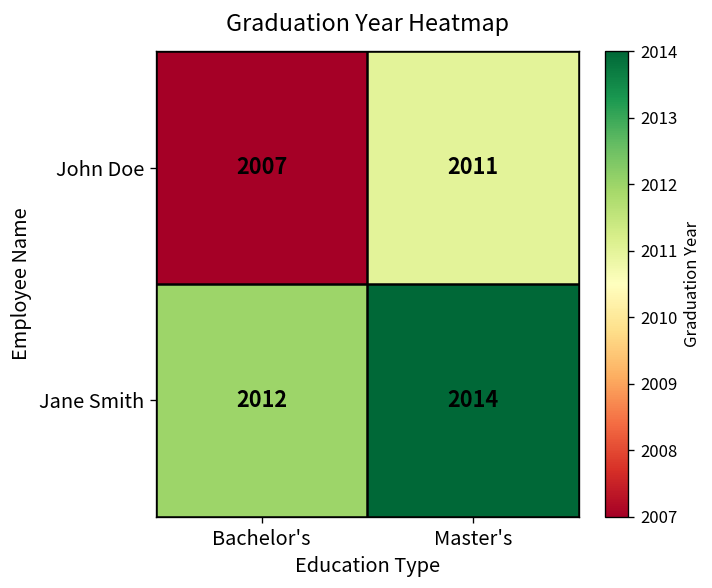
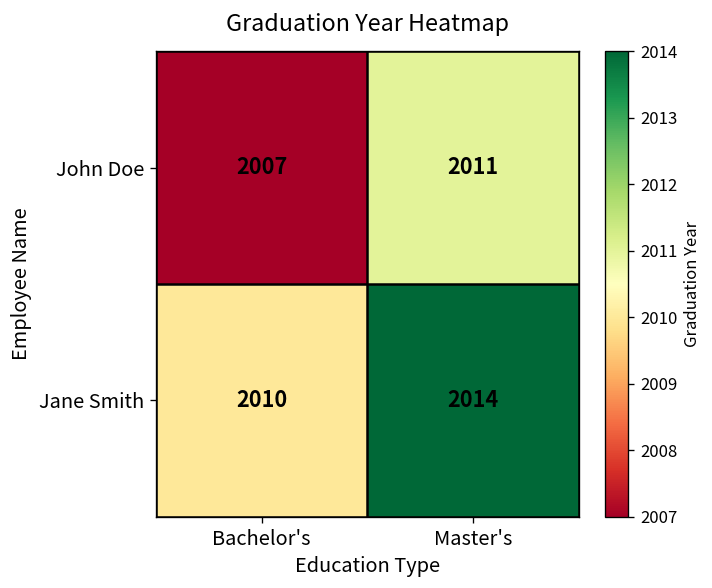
Jane Smith, Bachelor's: 2012 -> 2010
